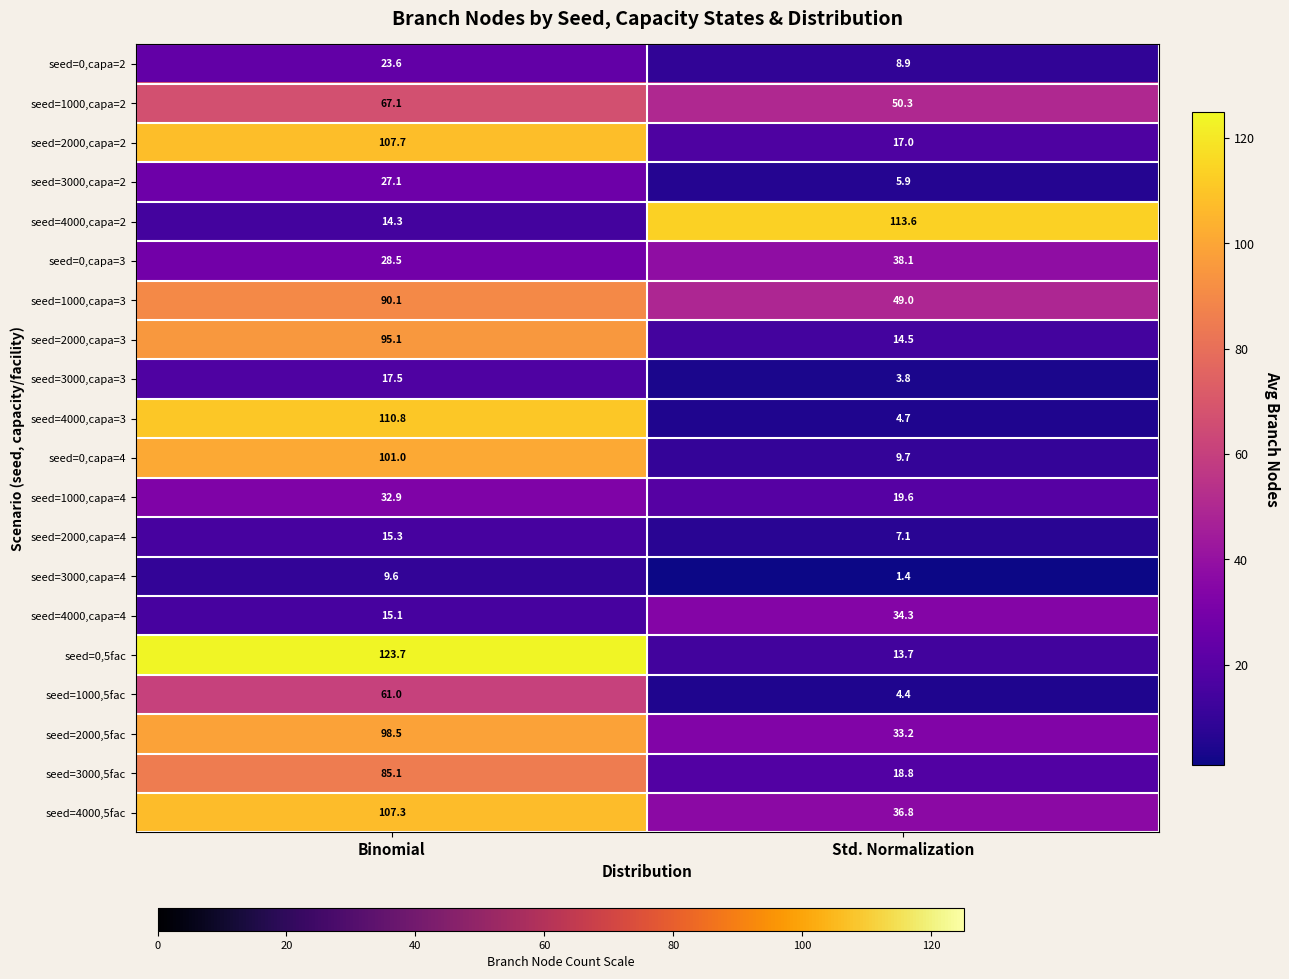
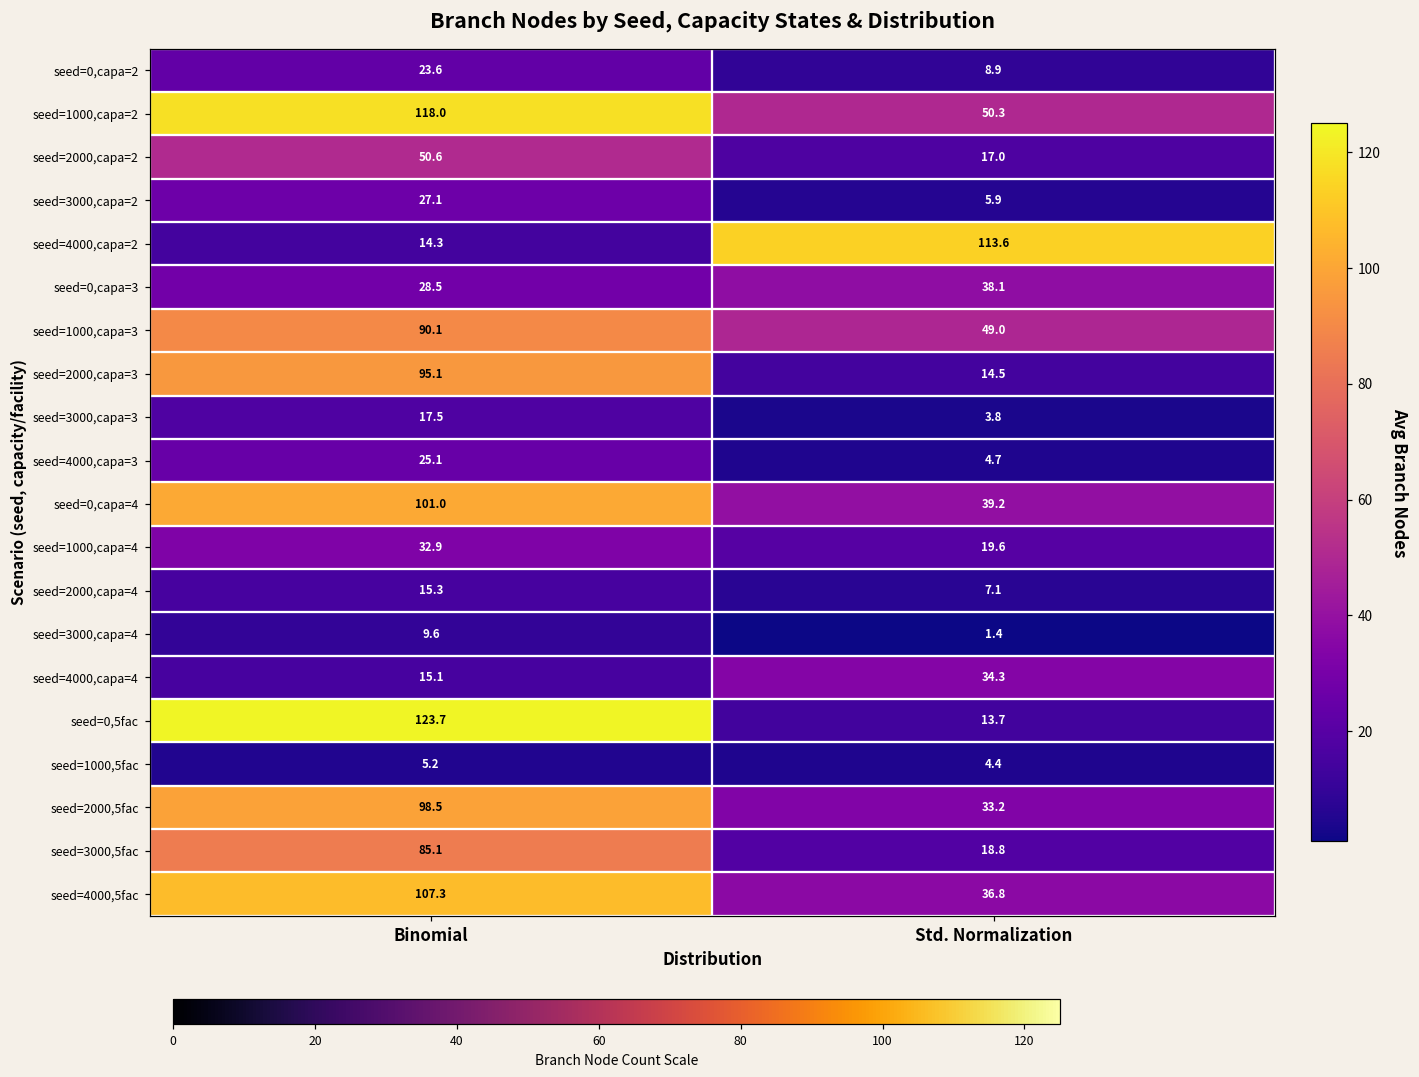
seed=1000,capa=2, Binomial: 67.1 -> 118.0
seed=2000,capa=2, Binomial: 107.7 -> 50.6
seed=4000,capa=3, Binomial: 110.8 -> 25.1
seed=0,capa=4, Std. Normalization: 9.7 -> 39.2
seed=1000,5fac, Binomial: 61.0 -> 5.2
